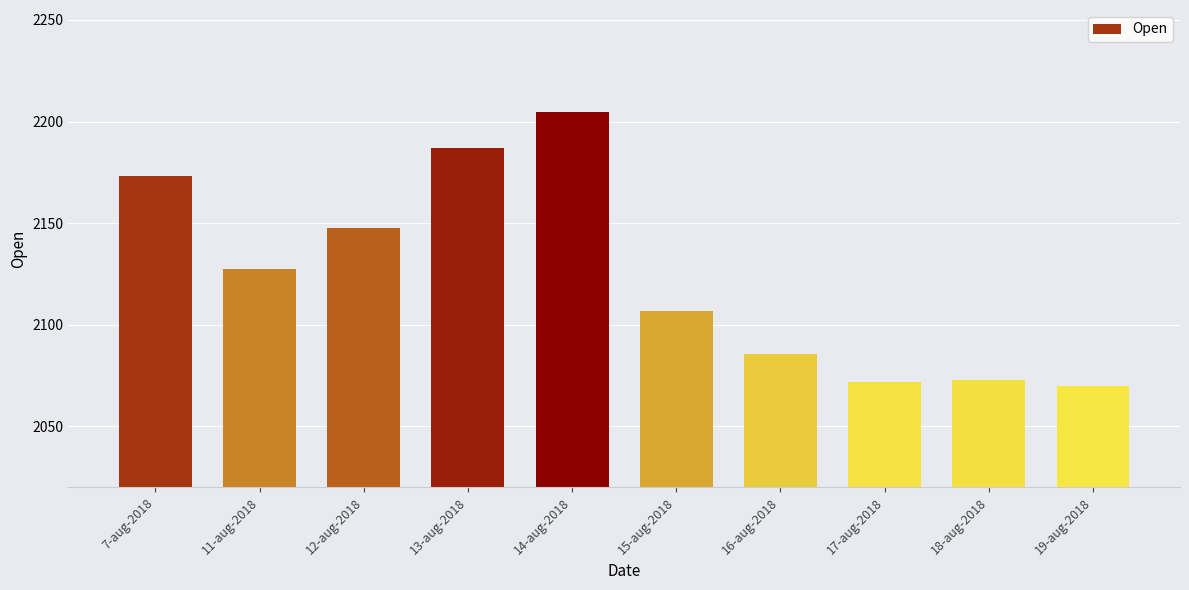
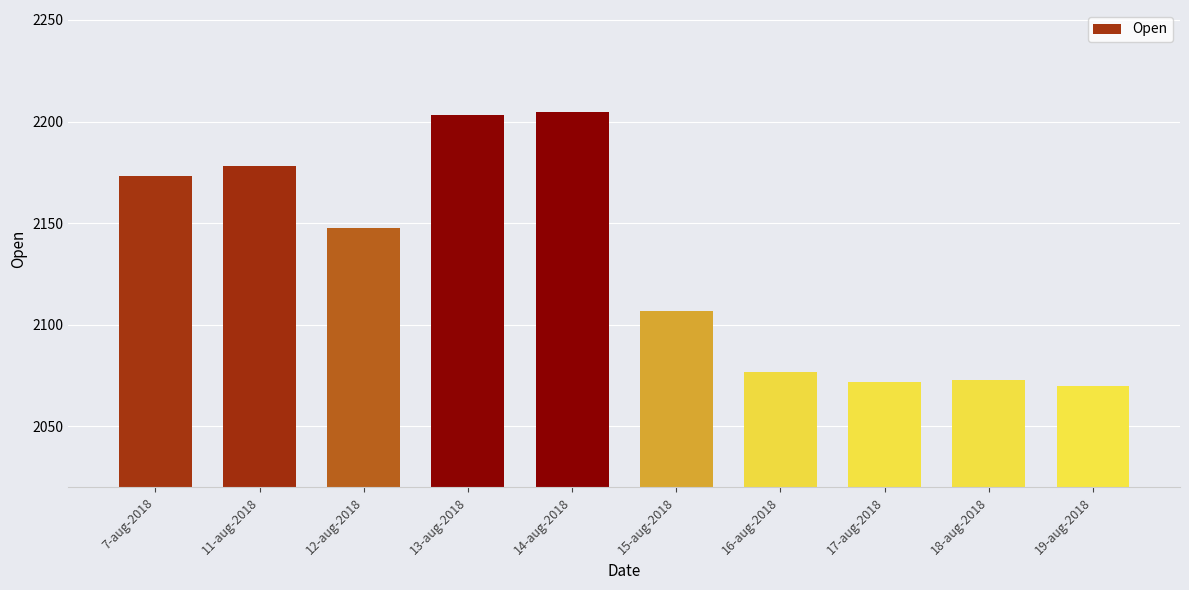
11-aug-2018: 2128 -> 2178
13-aug-2018: 2187 -> 2203
16-aug-2018: 2086 -> 2077
